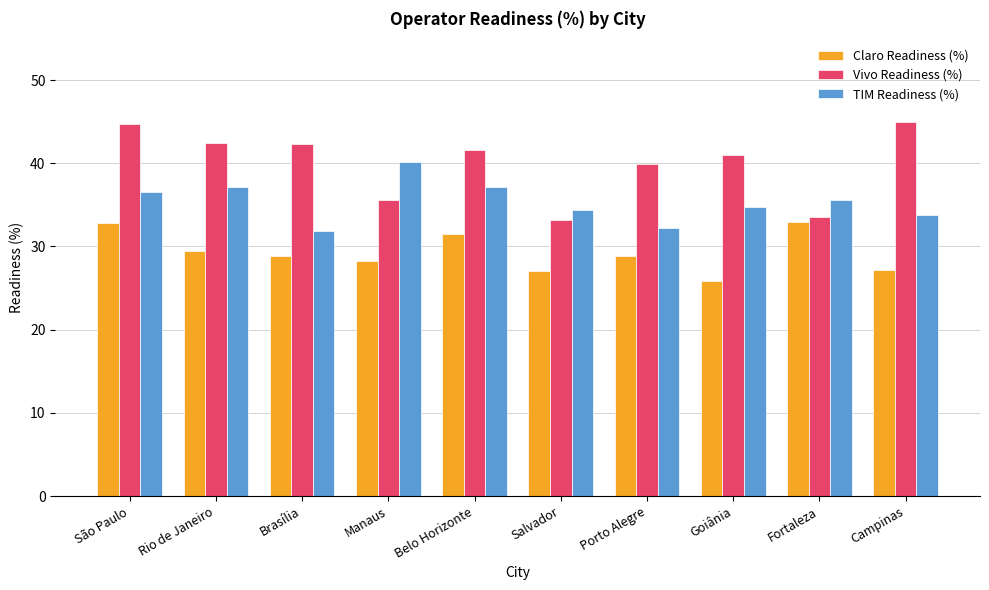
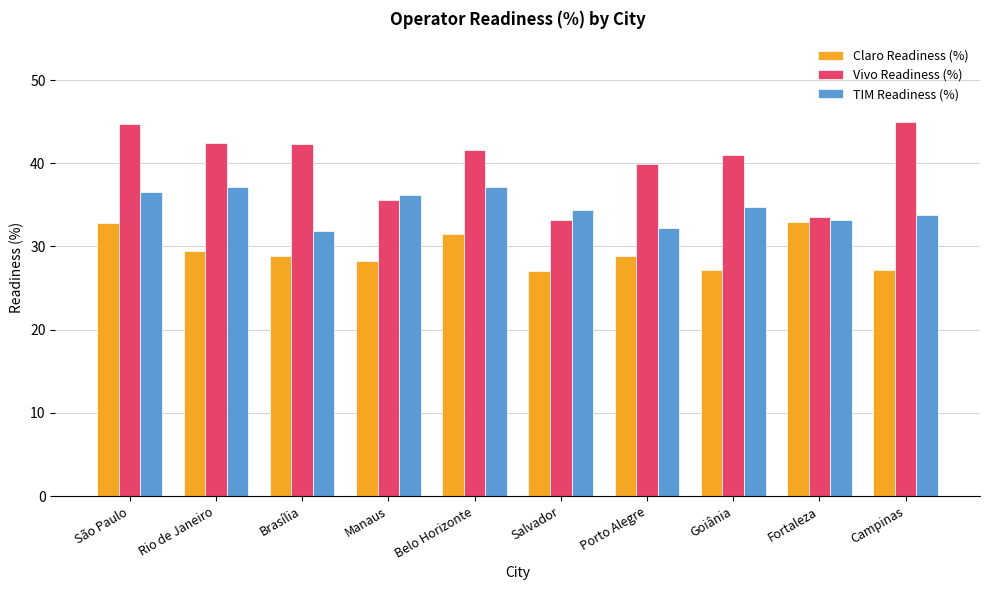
TIM Readiness (%), Manaus: 40 -> 36
Claro Readiness (%), Goiânia: 26 -> 27
TIM Readiness (%), Fortaleza: 36 -> 33
